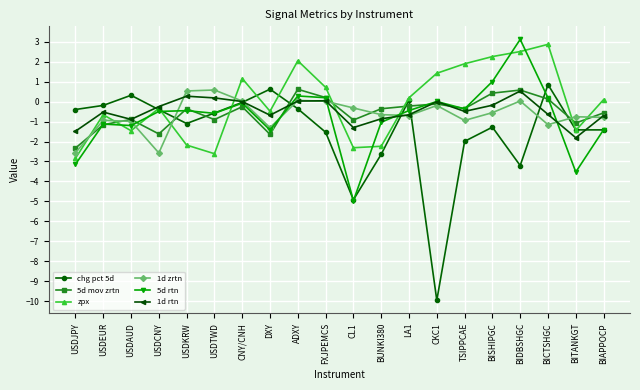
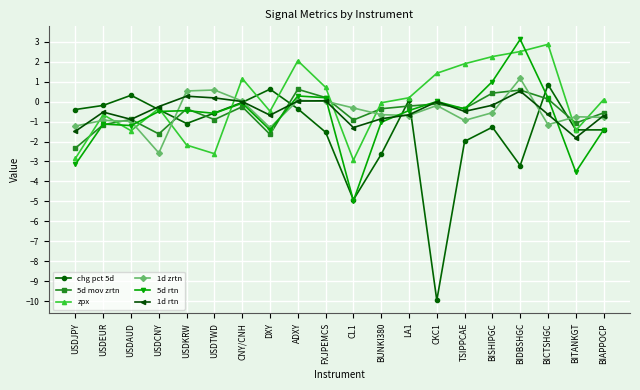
1d zrtn, USDJPY: -2.6 -> -1.2
zpx, CL1: -2.3 -> -2.9
zpx, BUNKI380: -2.2 -> -0.1
1d zrtn, BIDBSHGC: 0.0 -> 1.2
